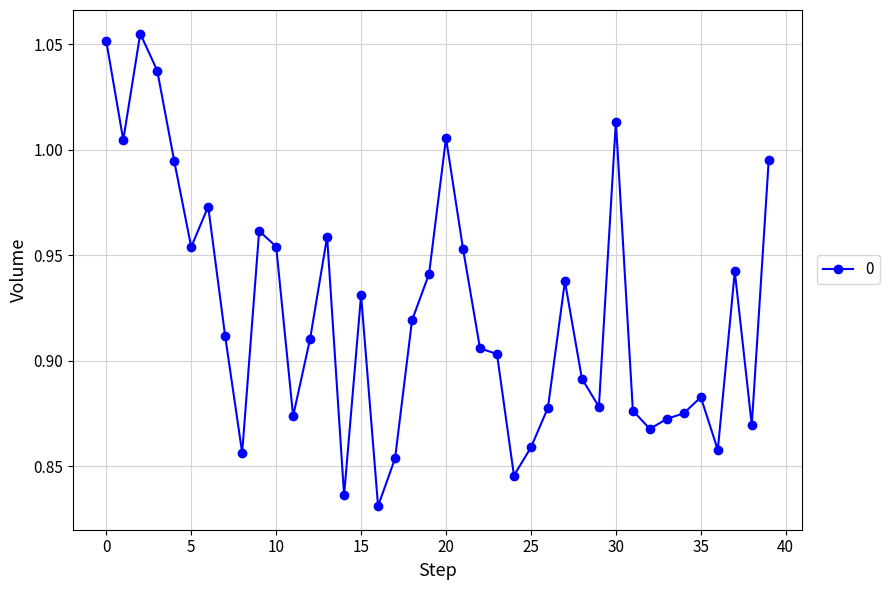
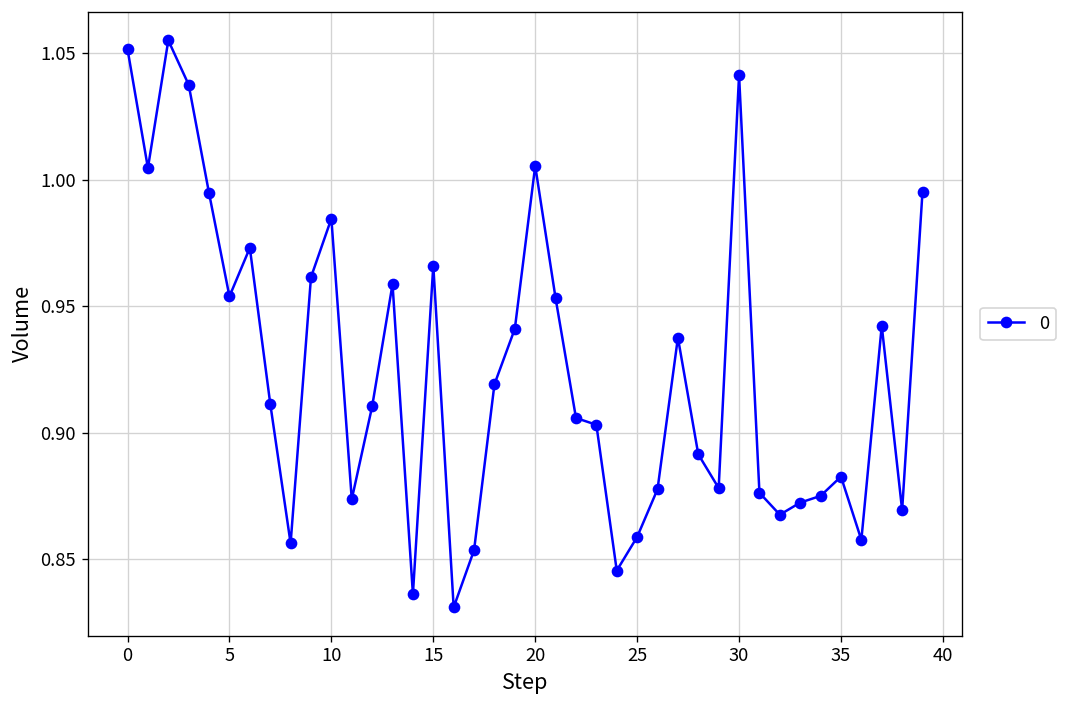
10: 0.954 -> 0.985
15: 0.931 -> 0.966
30: 1.013 -> 1.041
